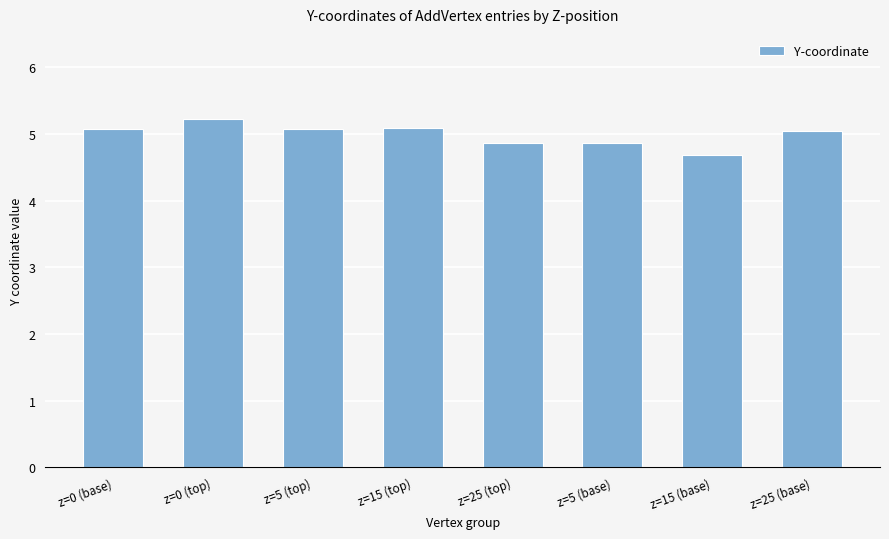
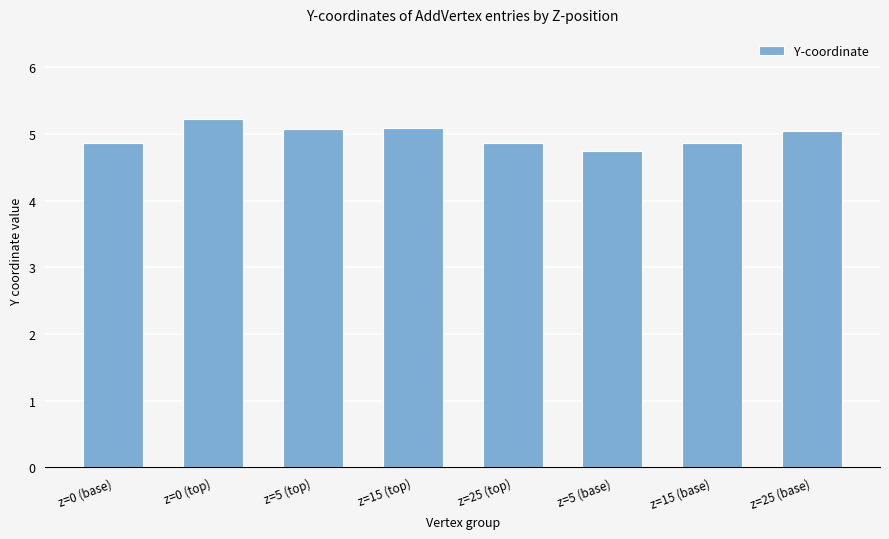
z=0 (base): 5.1 -> 4.9
z=5 (base): 4.9 -> 4.7
z=15 (base): 4.7 -> 4.9
